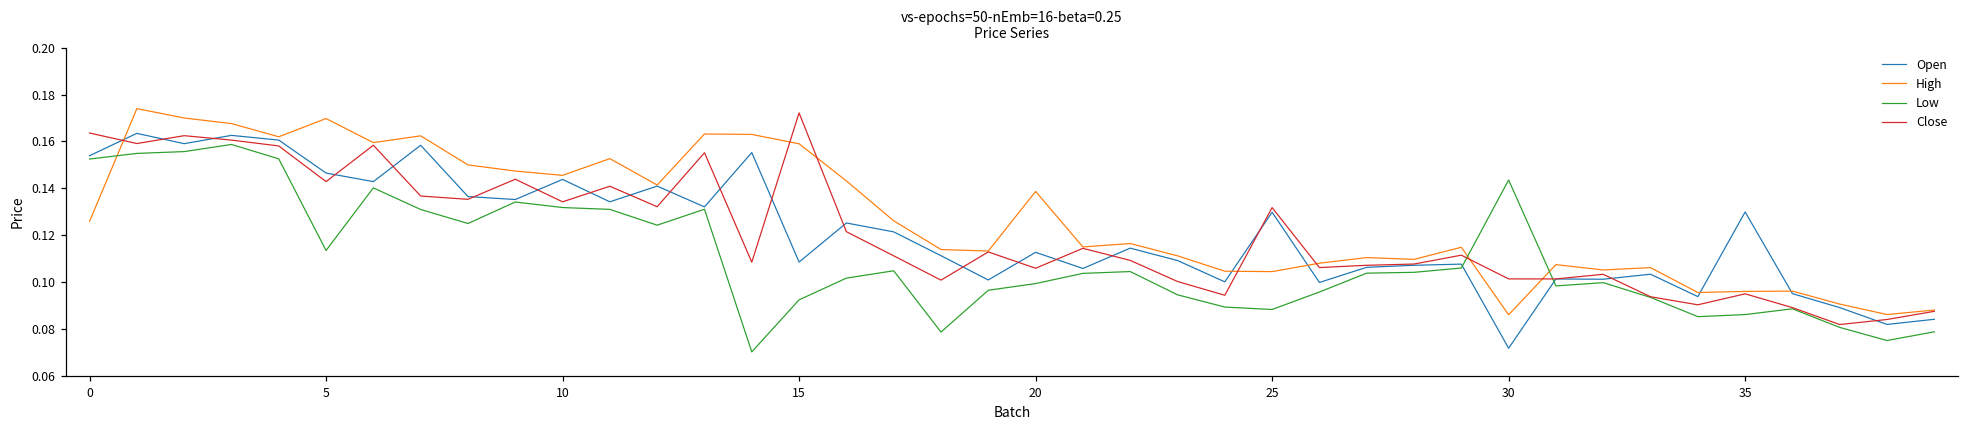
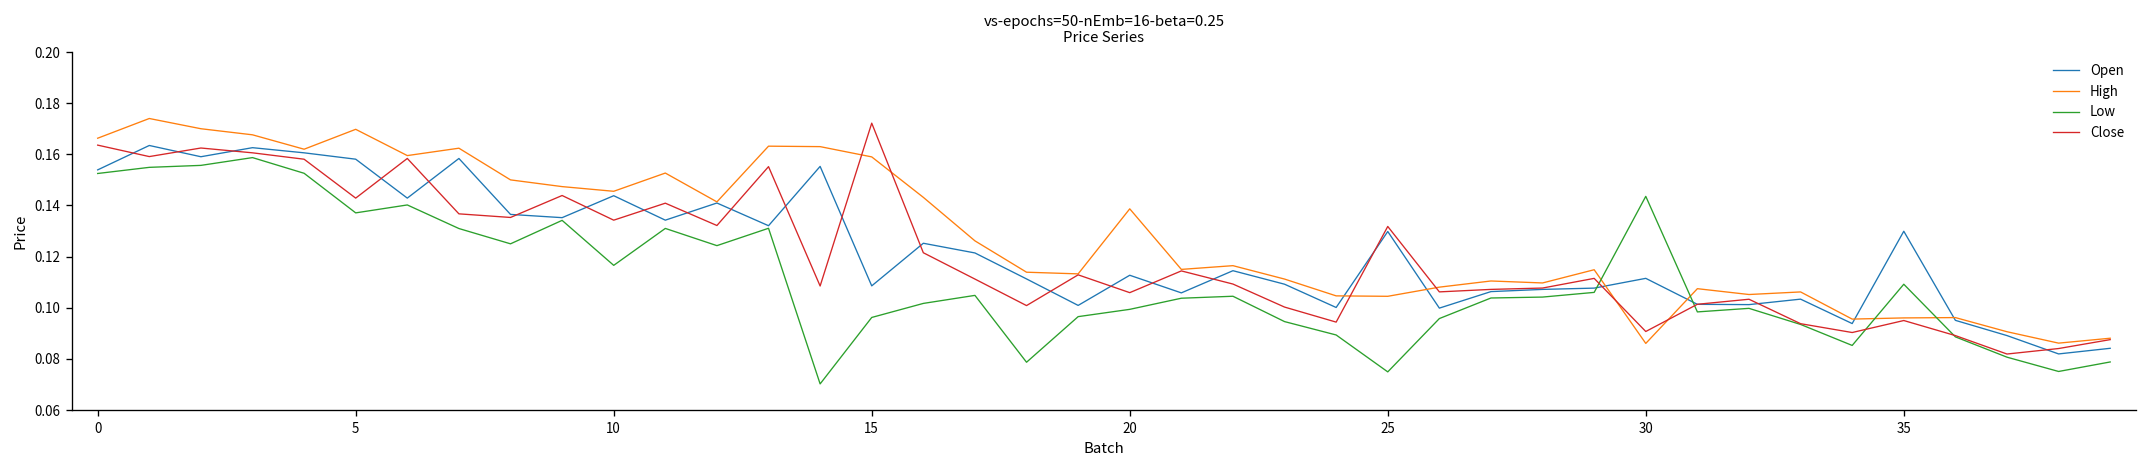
High, 0: 0.126 -> 0.166
Open, 5: 0.147 -> 0.158
Low, 5: 0.114 -> 0.137
Low, 10: 0.132 -> 0.117
Low, 15: 0.092 -> 0.096
Low, 25: 0.088 -> 0.075
Open, 30: 0.072 -> 0.112
Close, 30: 0.101 -> 0.091
Low, 35: 0.086 -> 0.109
